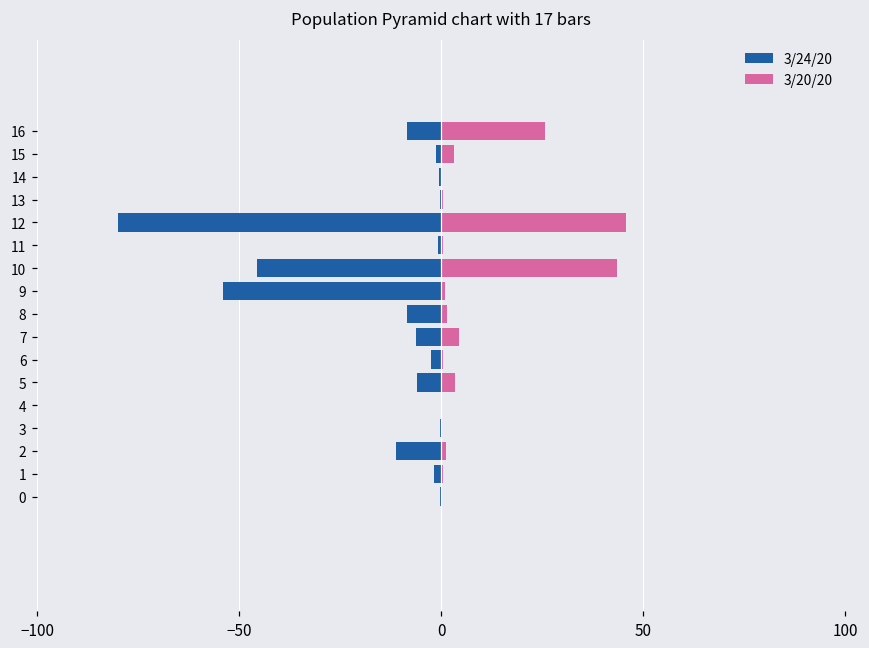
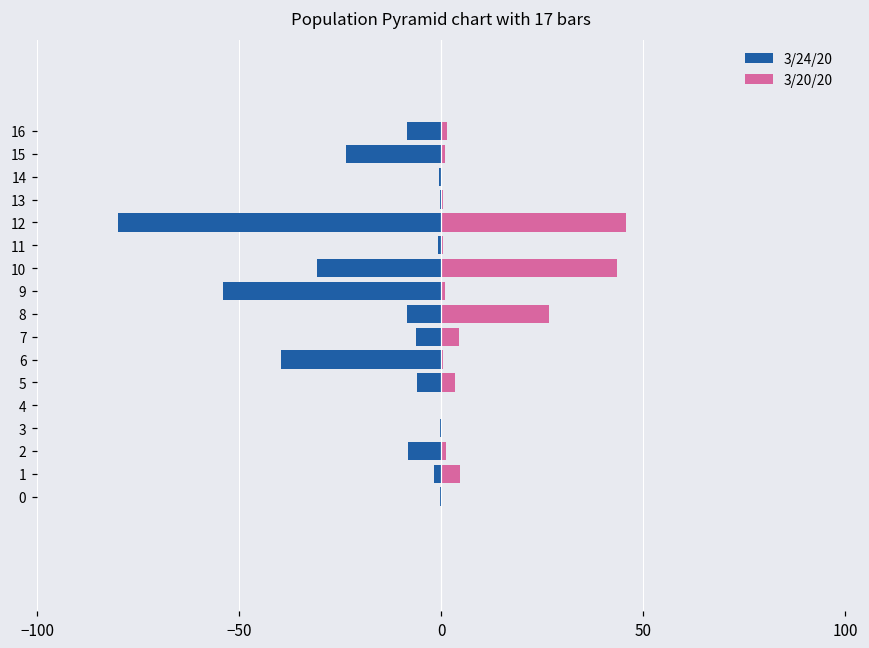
3/20/20, 16: 26 -> 2
3/24/20, 15: -1 -> -23
3/20/20, 15: 3 -> 1
3/24/20, 10: -45 -> -31
3/20/20, 8: 2 -> 27
3/24/20, 6: -2 -> -40
3/24/20, 2: -11 -> -8
3/20/20, 1: 0 -> 5
